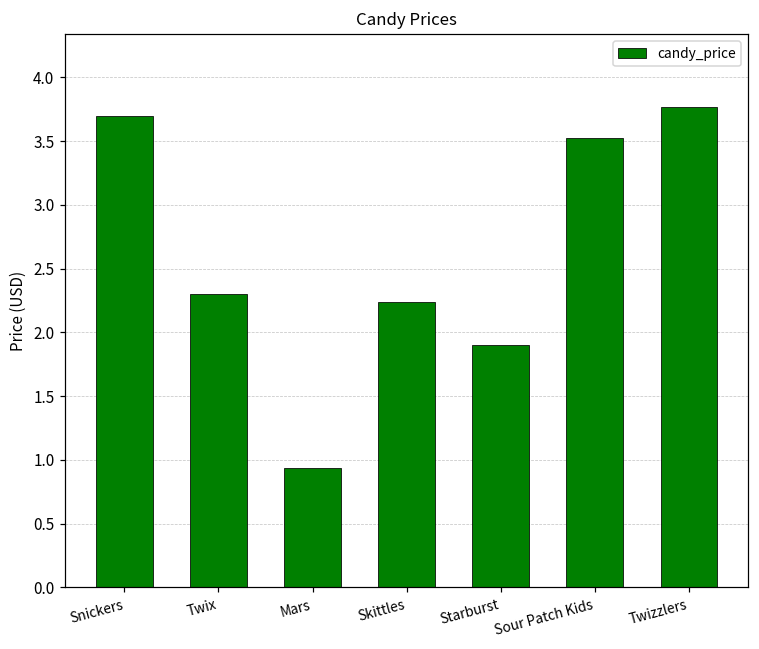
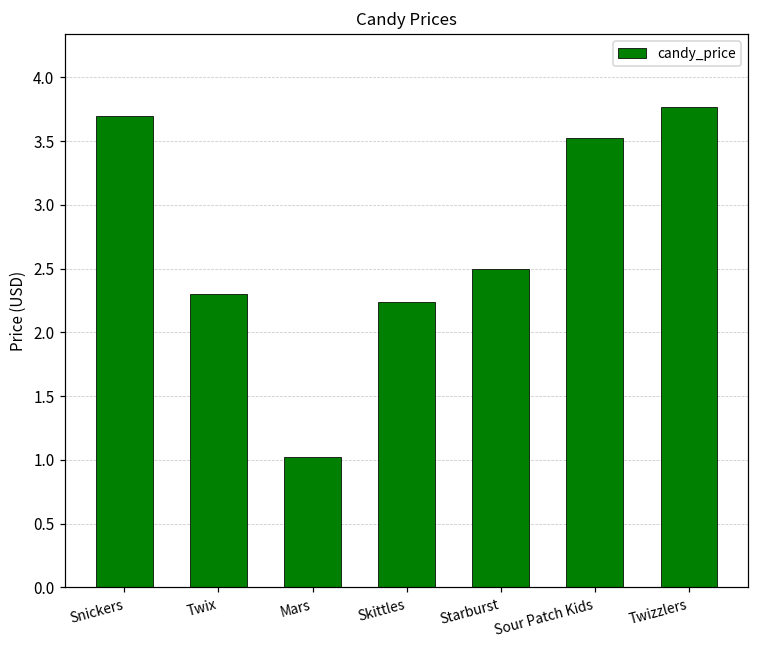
Mars: 0.94 -> 1.02
Starburst: 1.9 -> 2.5
